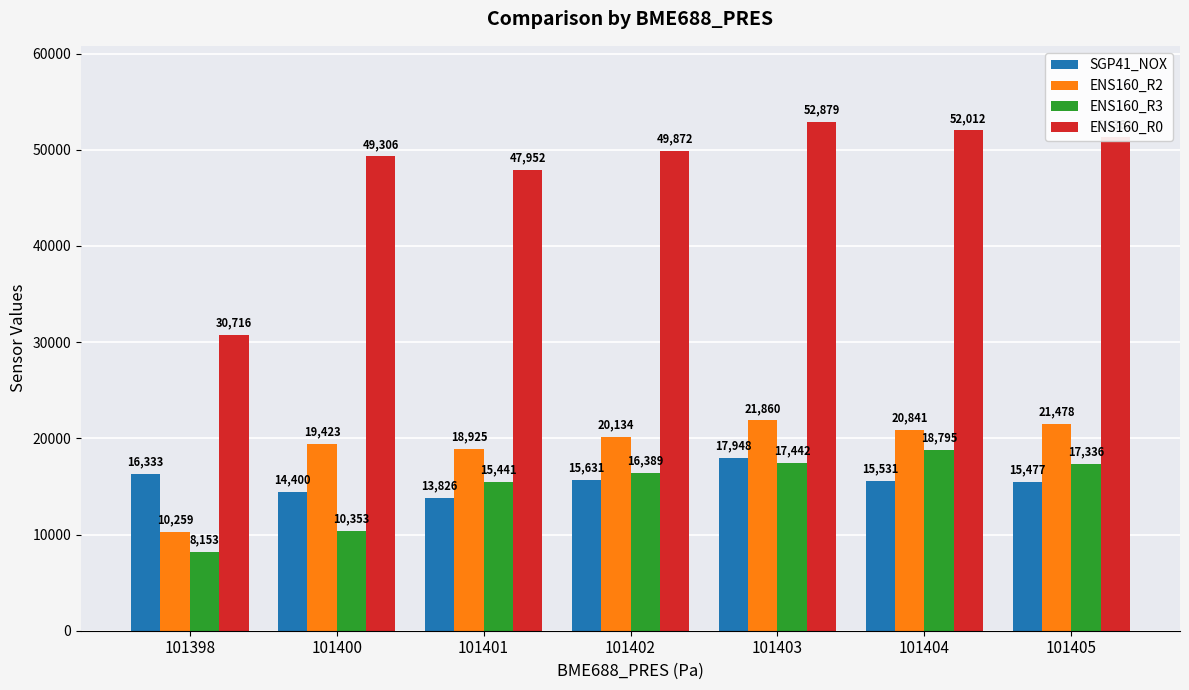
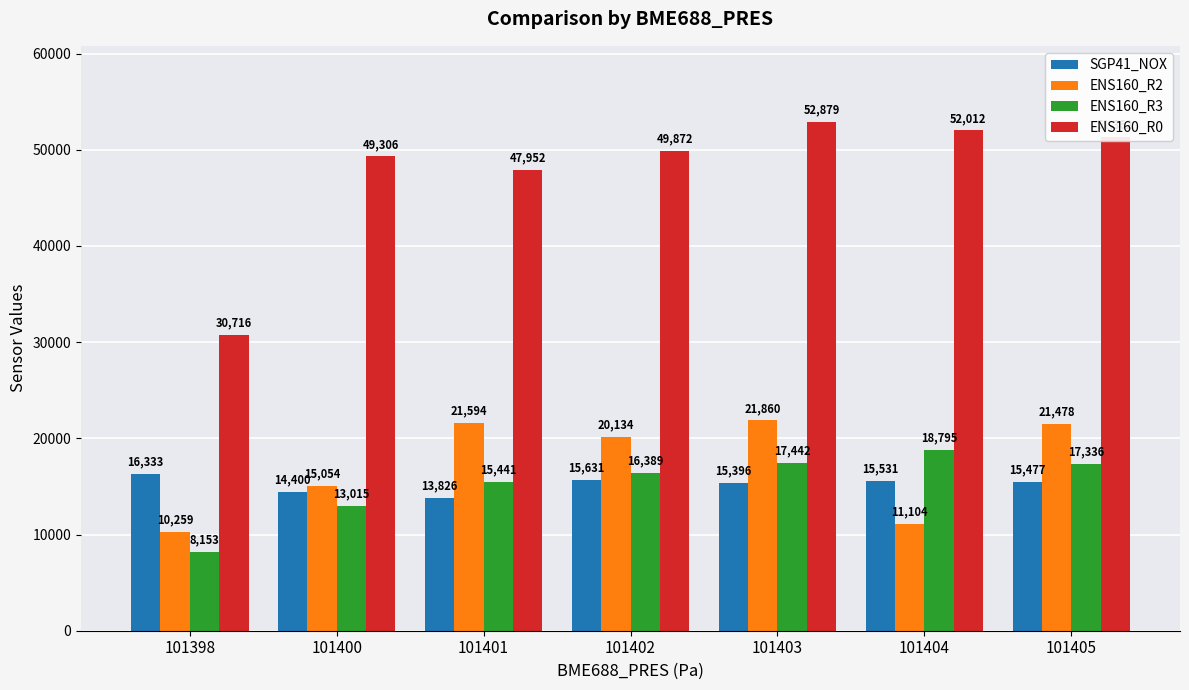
ENS160_R2, 101400: 19,423 -> 15,054
ENS160_R3, 101400: 10,353 -> 13,015
ENS160_R2, 101401: 18,925 -> 21,594
SGP41_NOX, 101403: 17,948 -> 15,396
ENS160_R2, 101404: 20,841 -> 11,104
